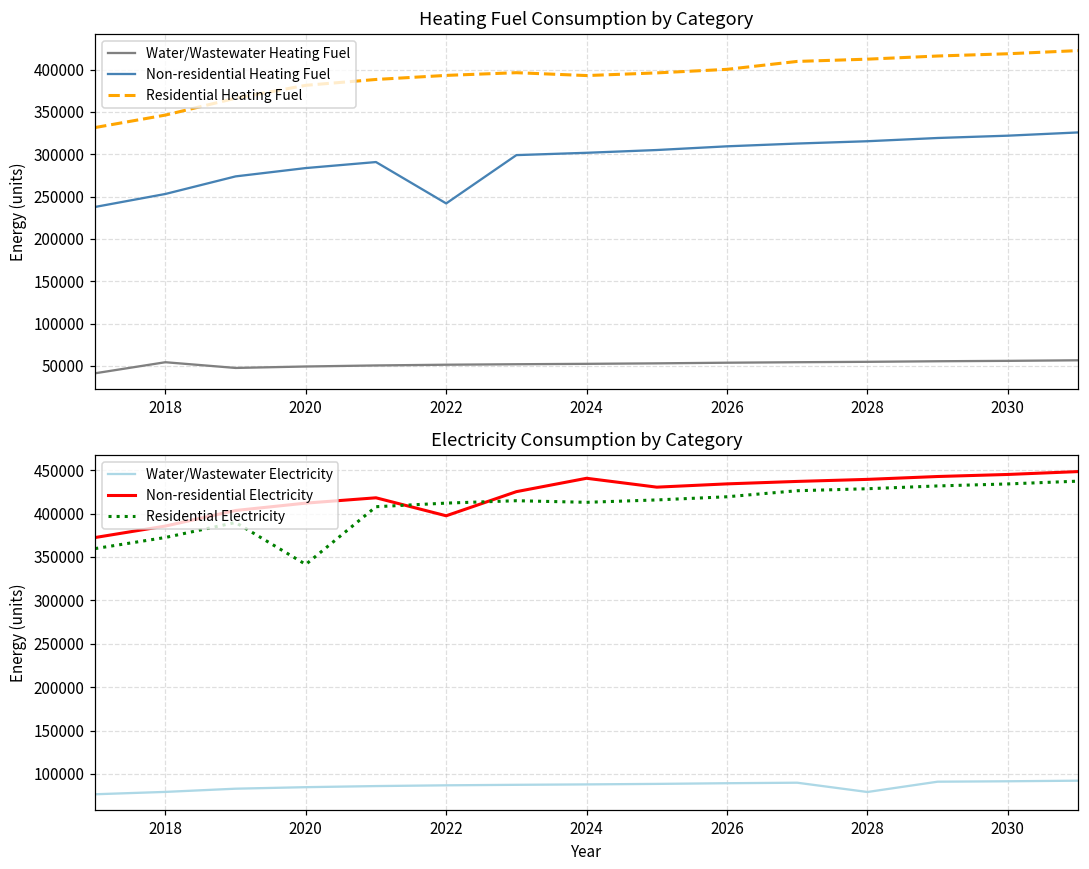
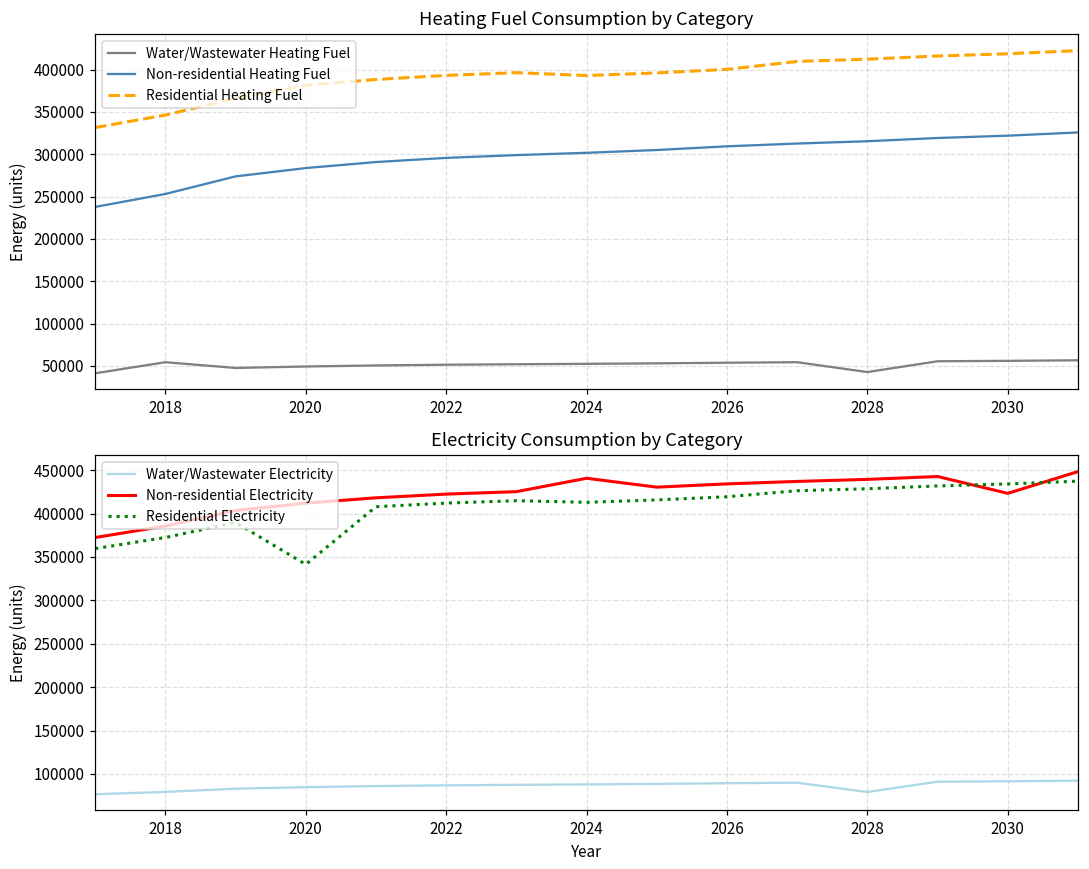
Heating Fuel Consumption by Category, Non-residential Heating Fuel, 2022: 240000 -> 300000
Heating Fuel Consumption by Category, Water/Wastewater Heating Fuel, 2028: 50000 -> 40000
Electricity Consumption by Category, Non-residential Electricity, 2022: 400000 -> 420000
Electricity Consumption by Category, Non-residential Electricity, 2030: 450000 -> 420000
